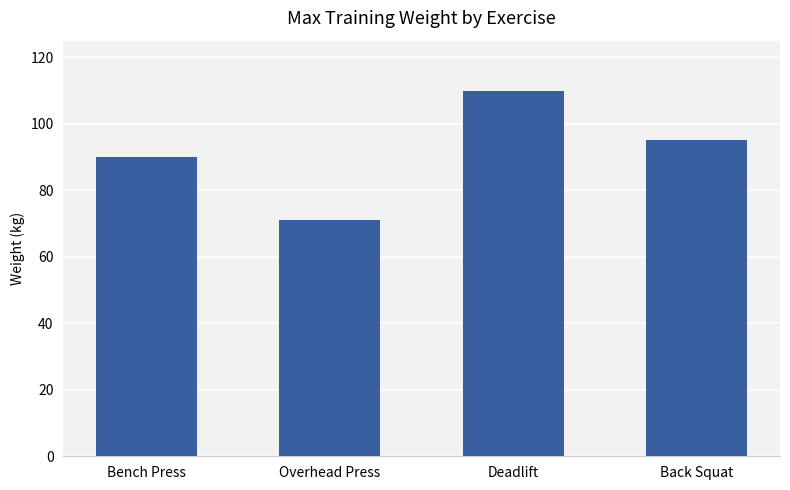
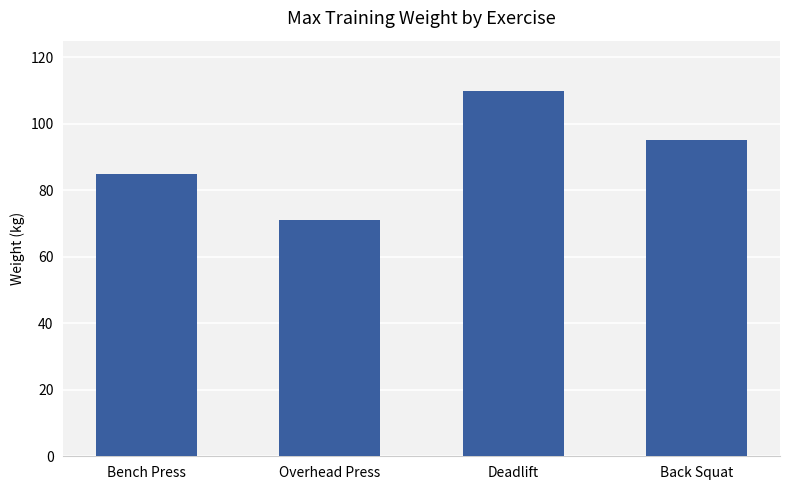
Bench Press: 90 -> 85
